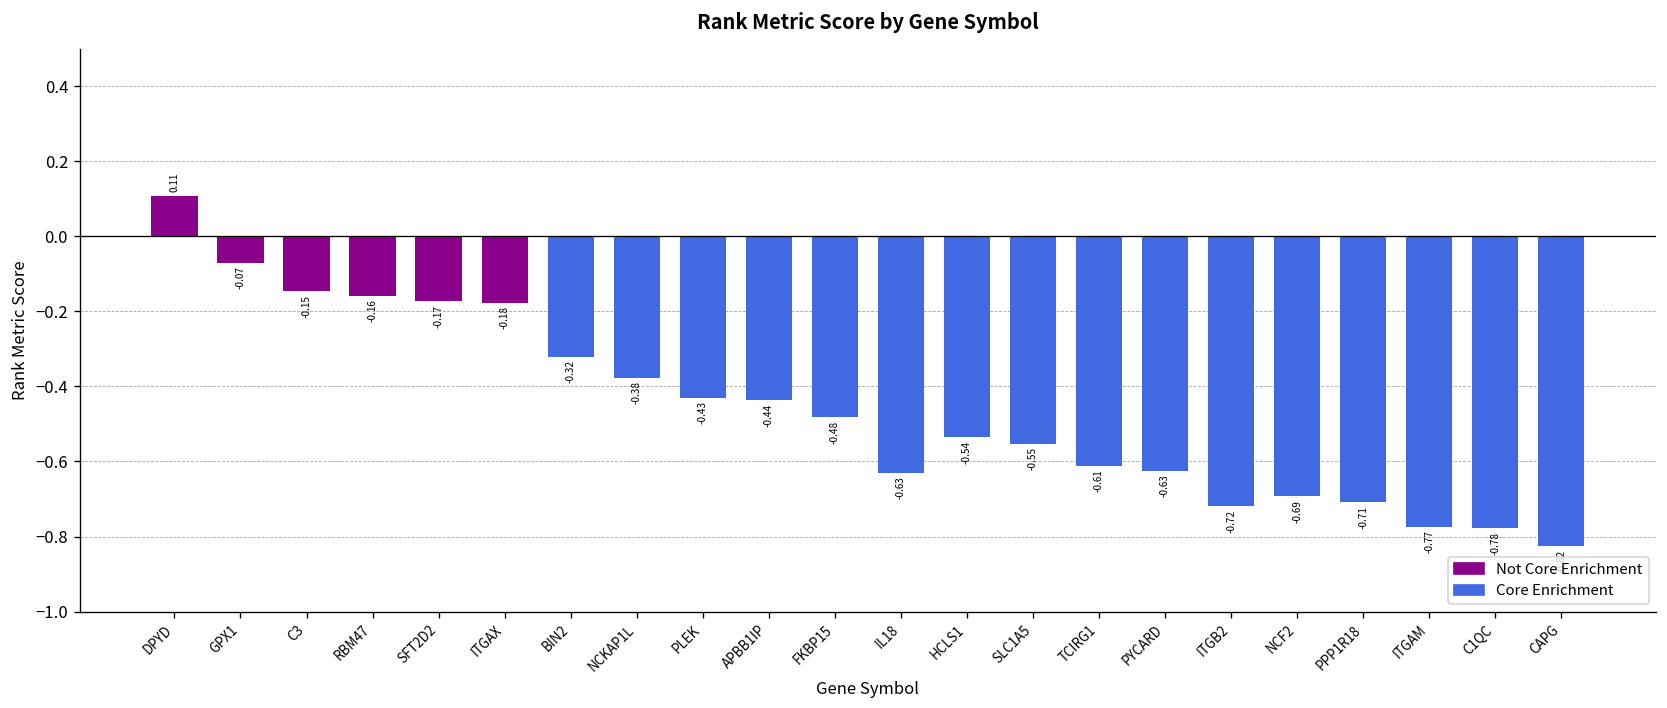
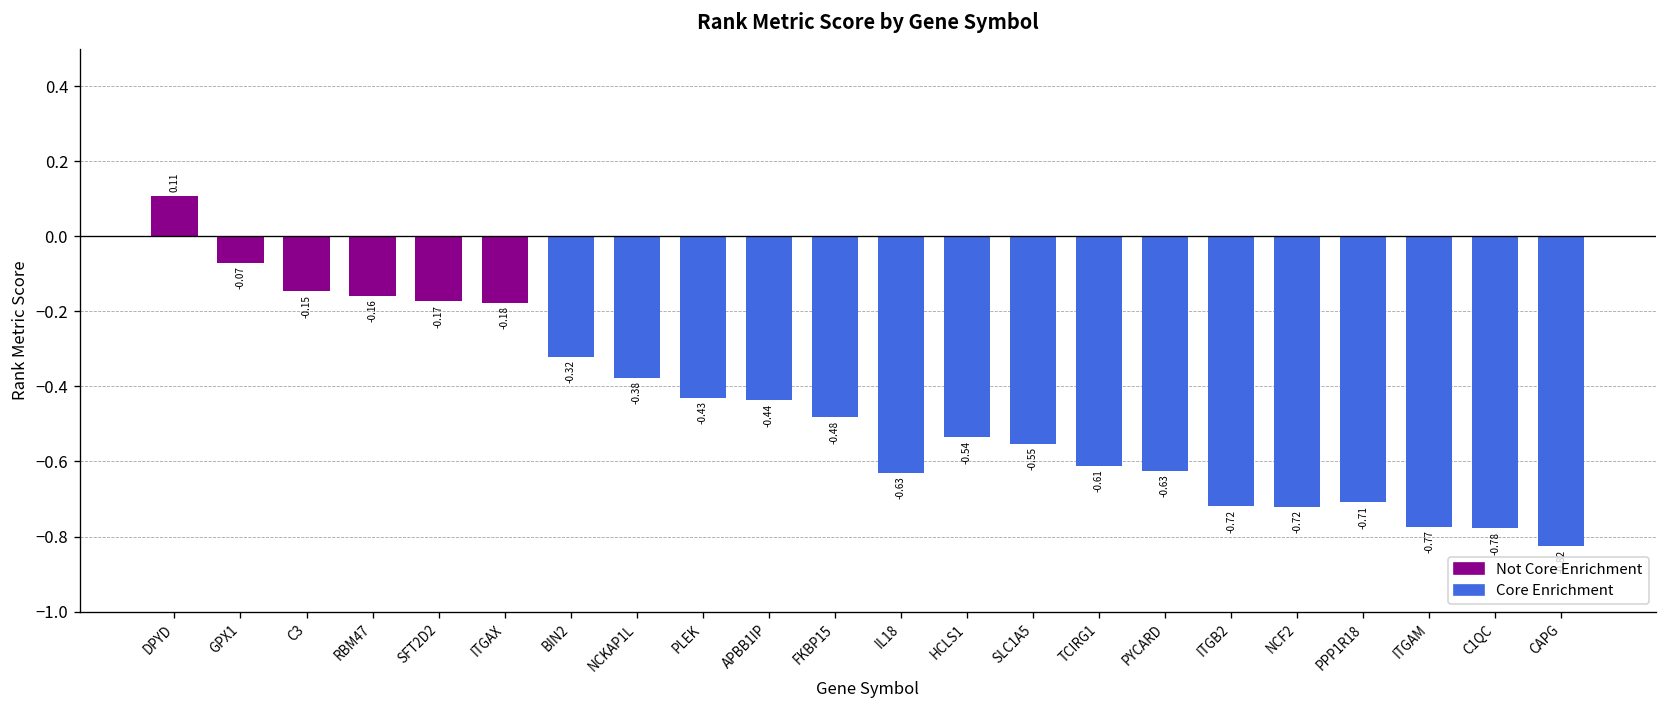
NCF2: -0.69 -> -0.72
